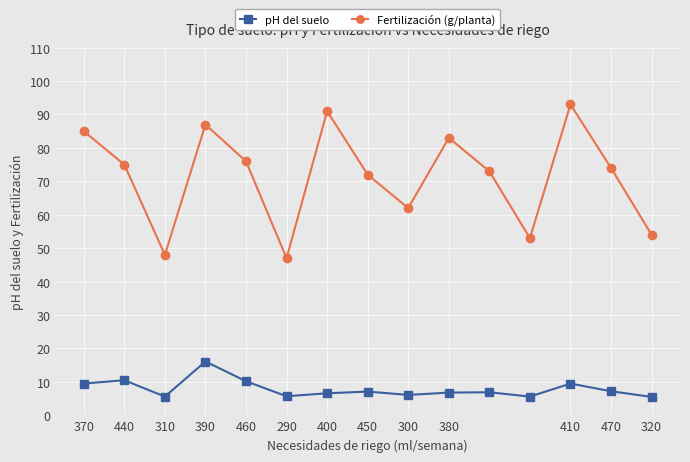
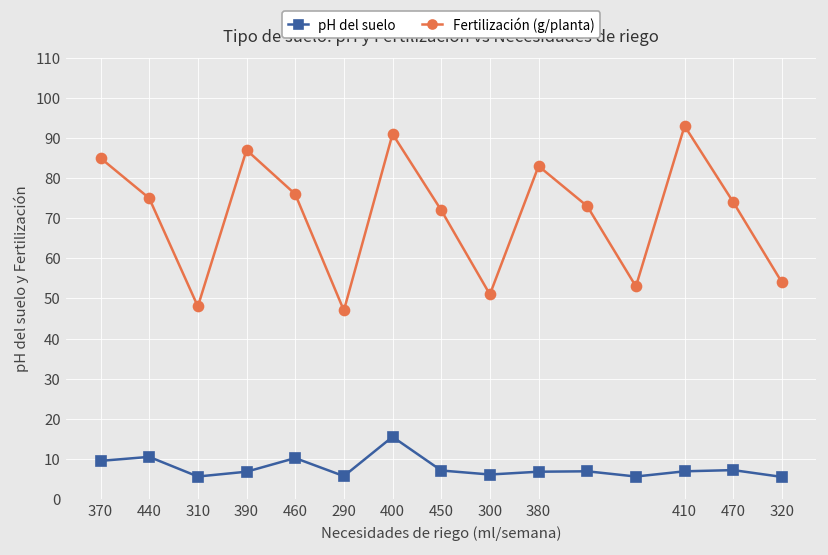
pH del suelo, 390: 16 -> 7
pH del suelo, 400: 7 -> 16
Fertilización (g/planta), 300: 62 -> 51
pH del suelo, 410: 10 -> 7
